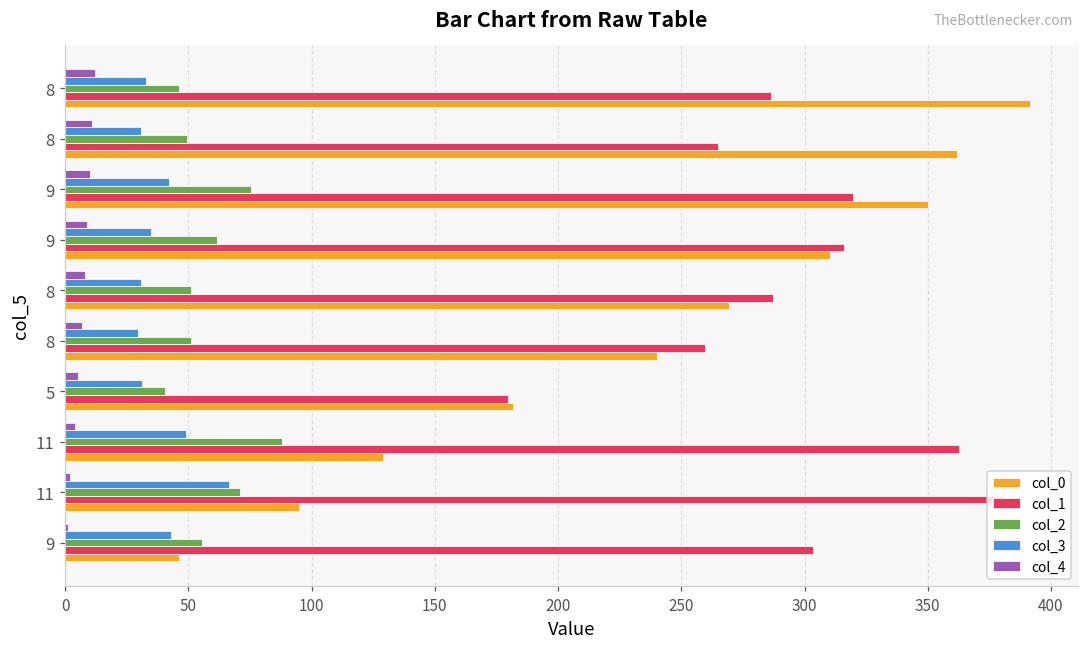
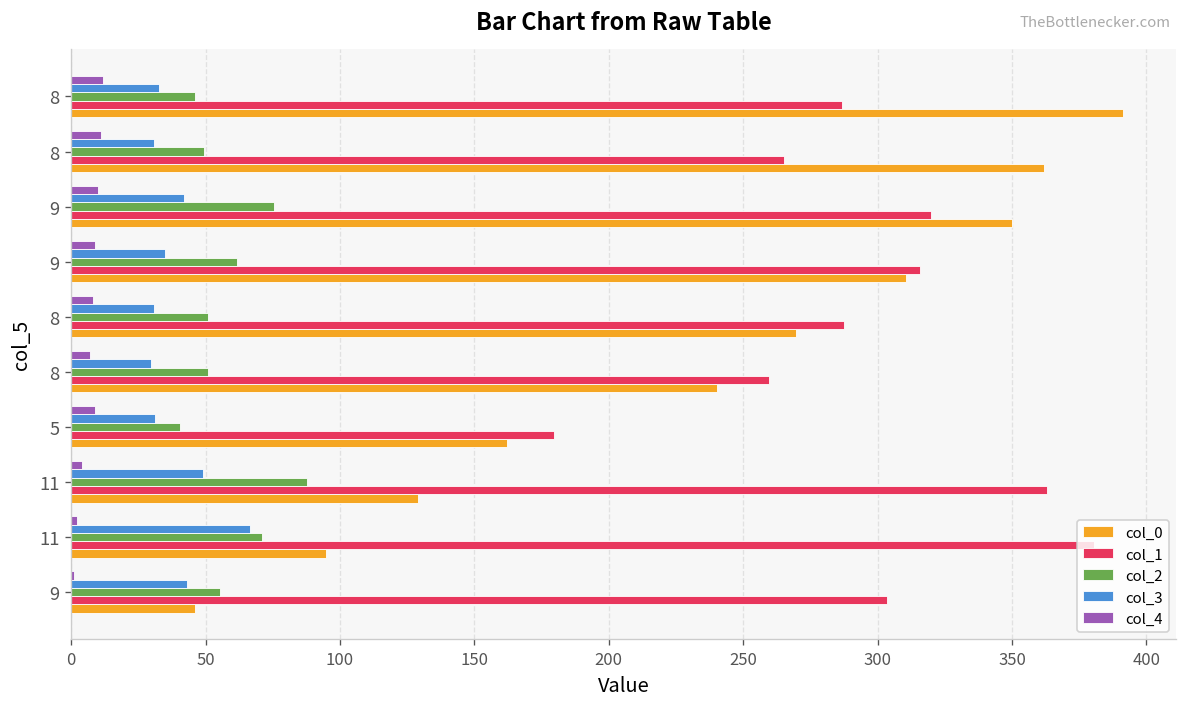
col_4, 5: 5 -> 9
col_0, 5: 182 -> 162
